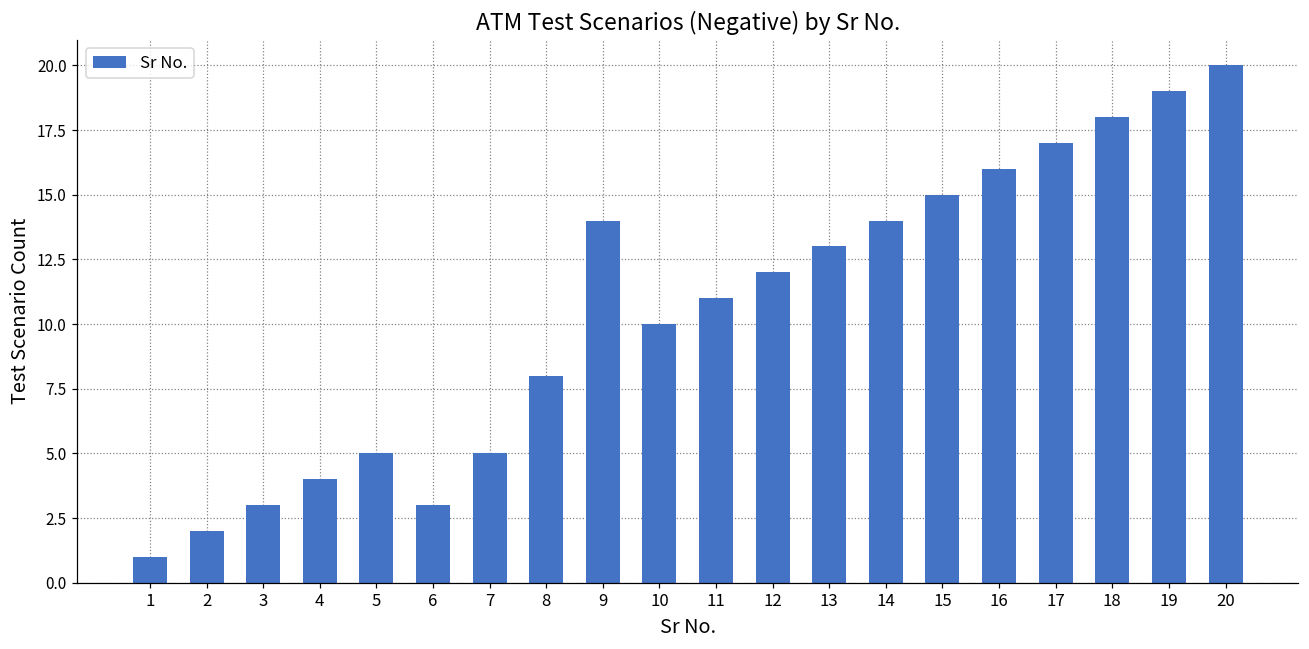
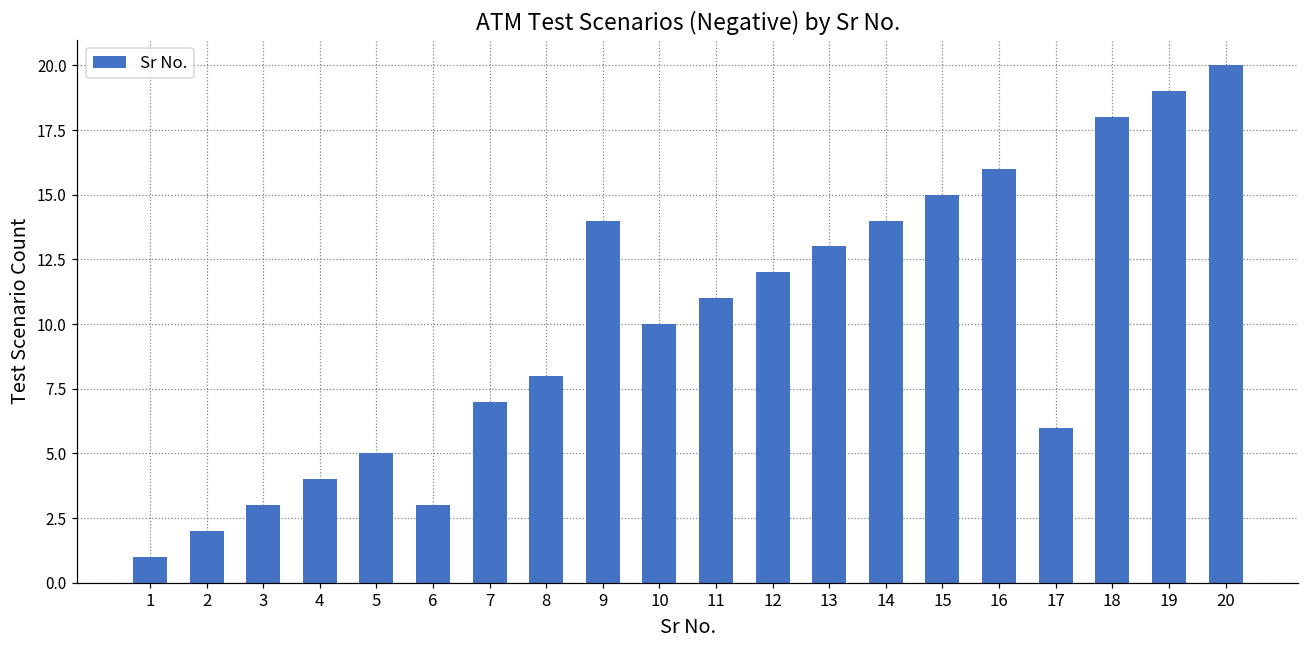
7: 5 -> 7
17: 17 -> 6
